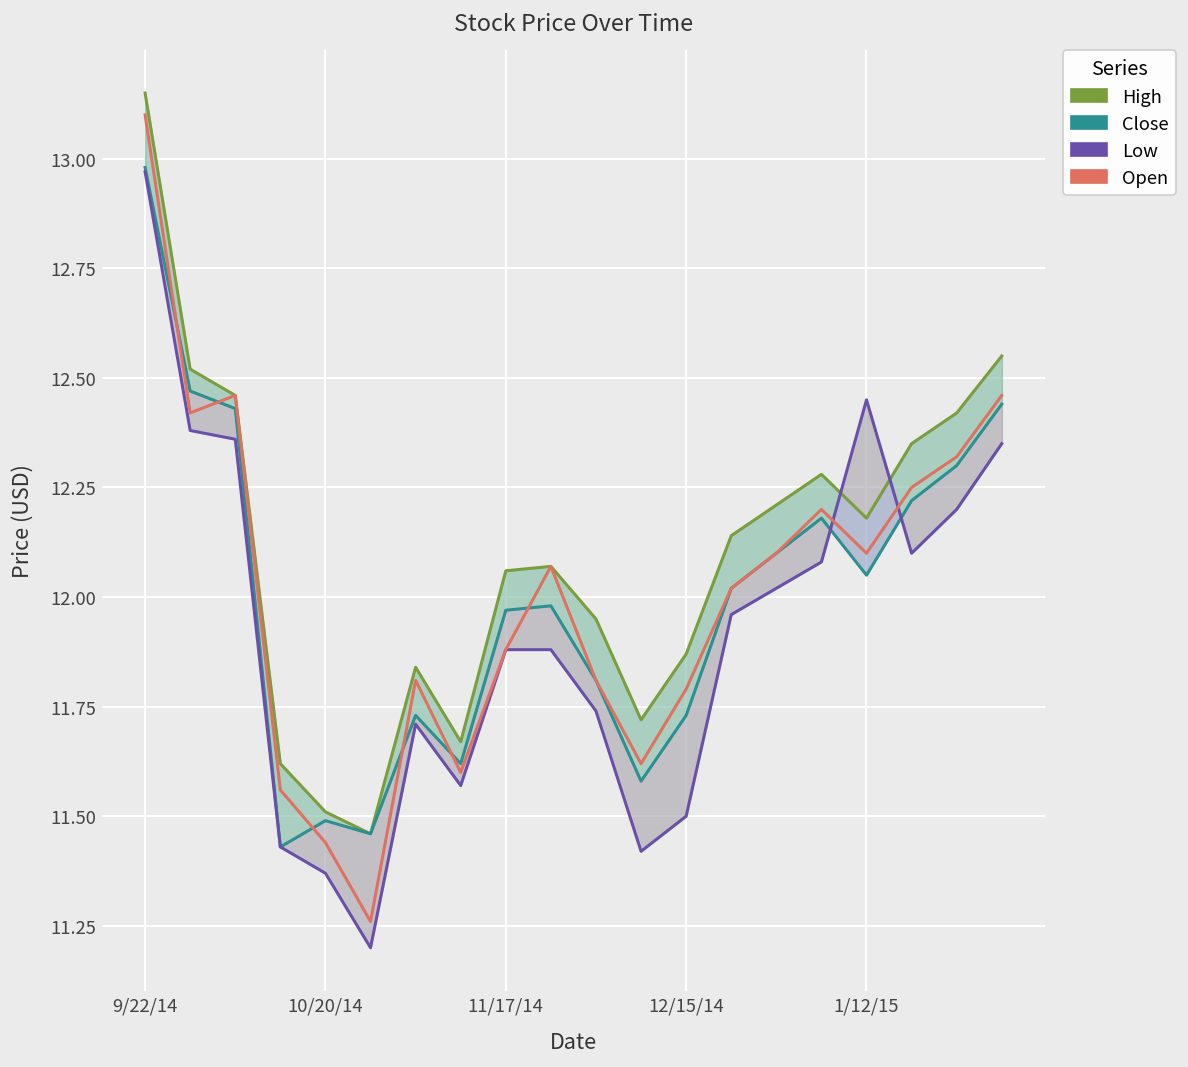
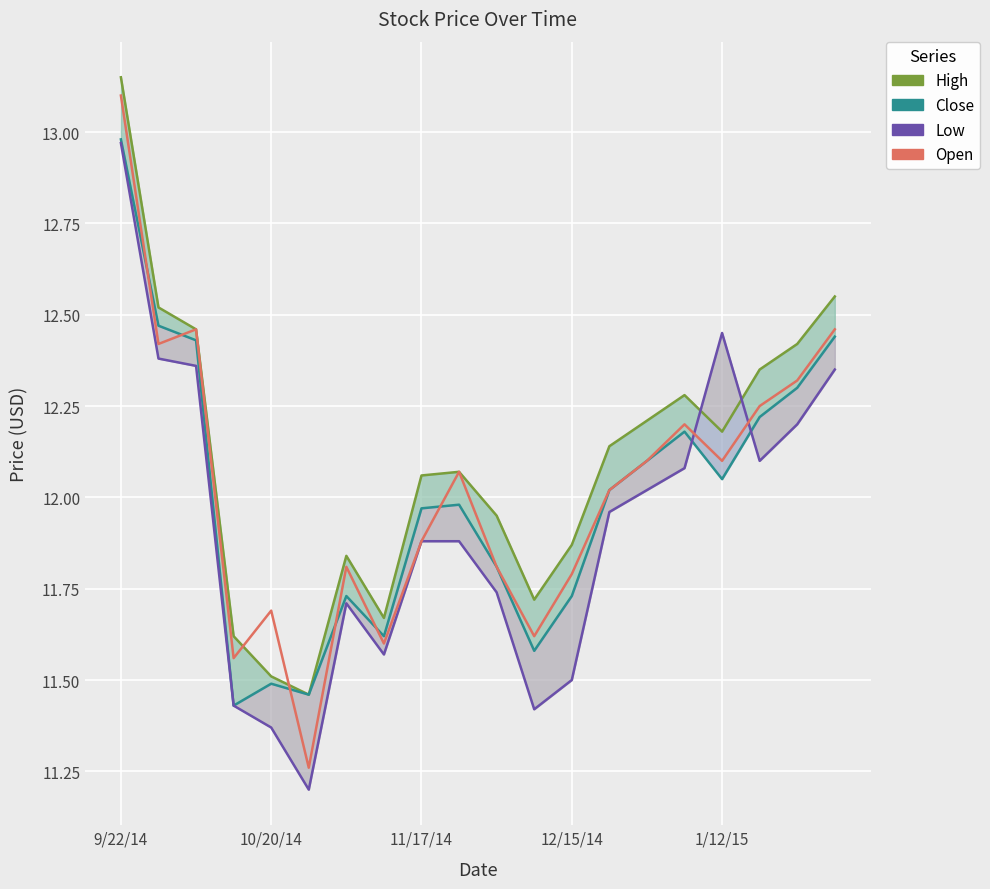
Open, 10/20/14: 11.44 -> 11.69
